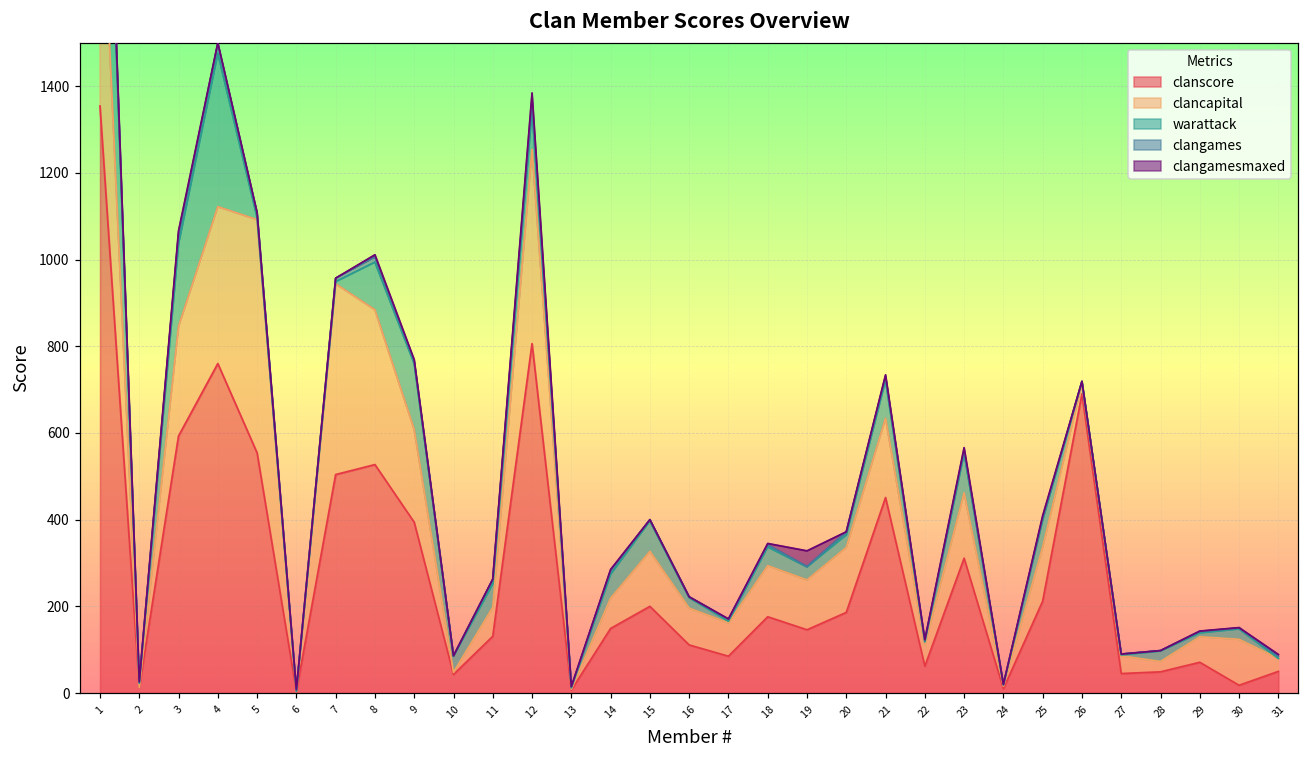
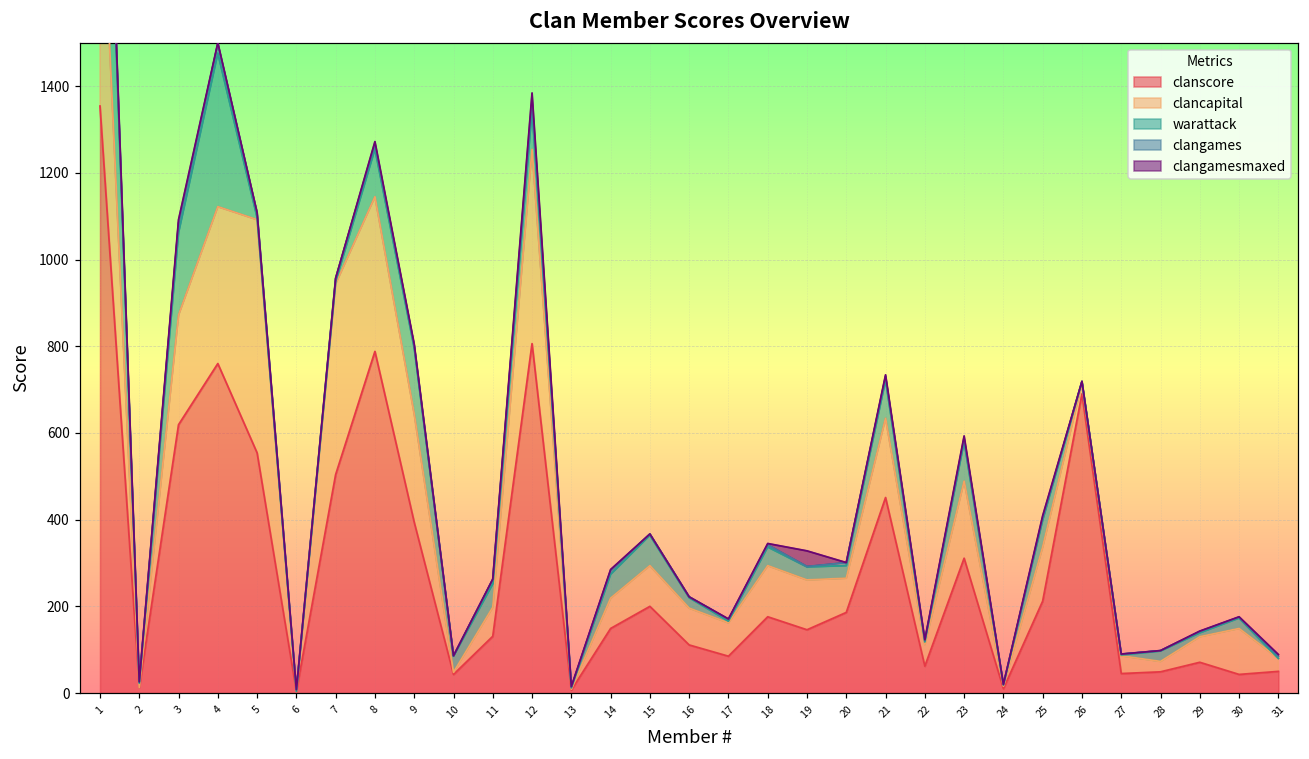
clanscore, 3: 590 -> 620
clanscore, 8: 530 -> 790
clancapital, 9: 210 -> 250
clancapital, 15: 130 -> 90
clancapital, 20: 150 -> 80
clancapital, 23: 150 -> 180
clanscore, 30: 20 -> 40
